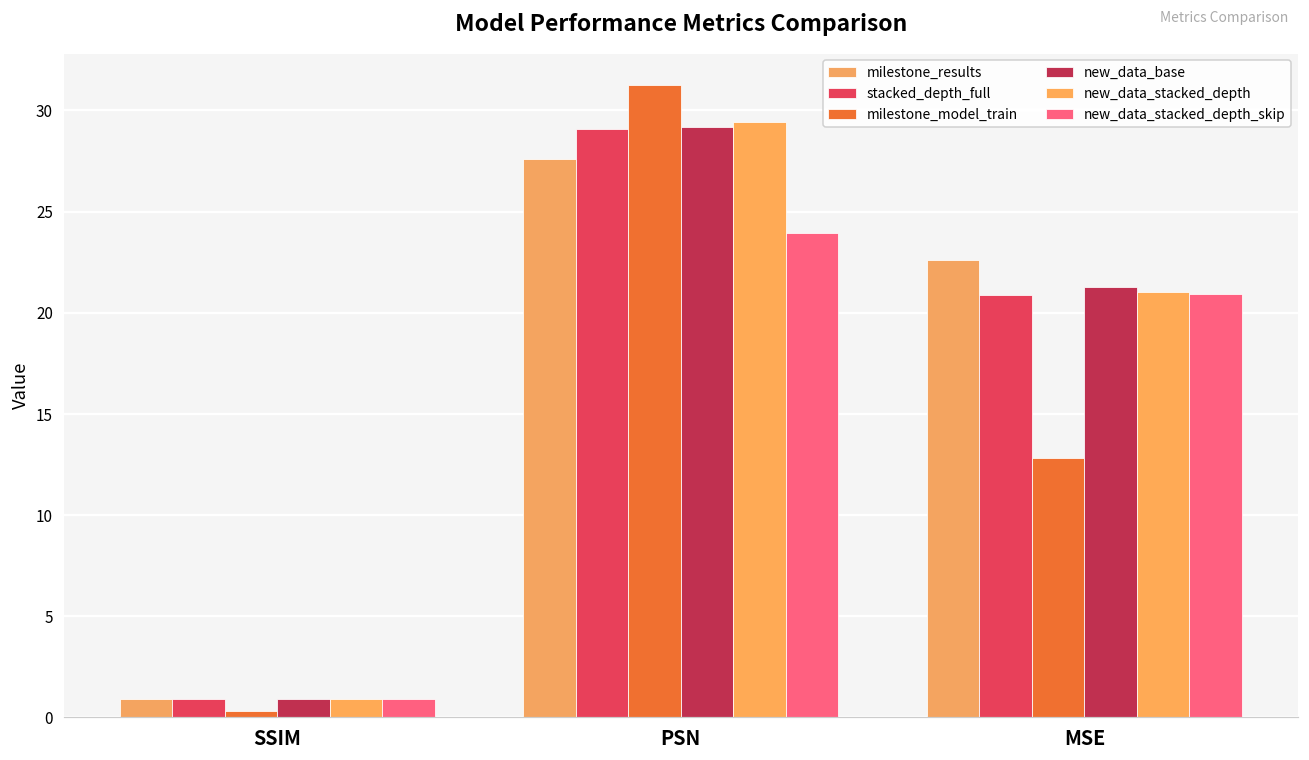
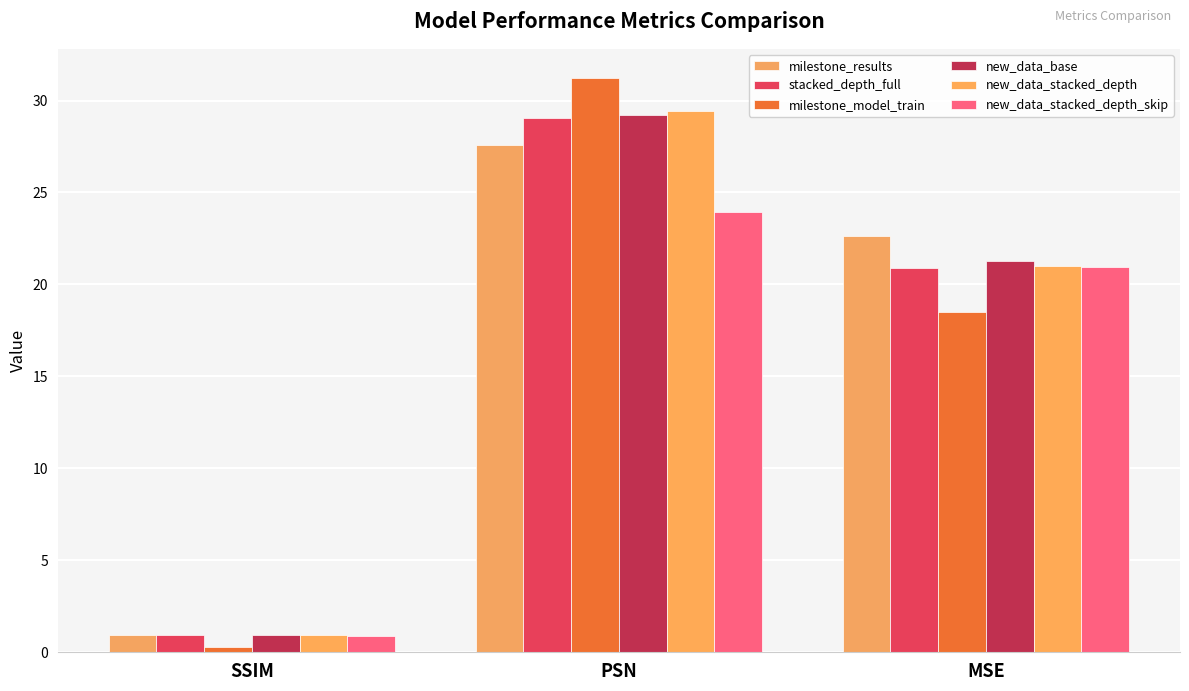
milestone_model_train, MSE: 12.8 -> 18.5
